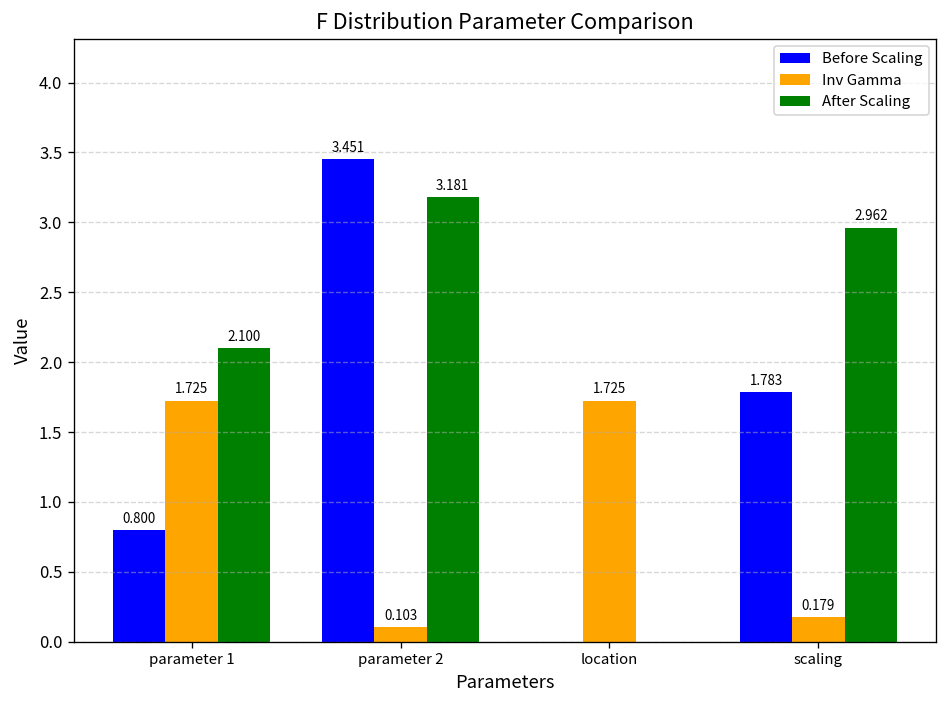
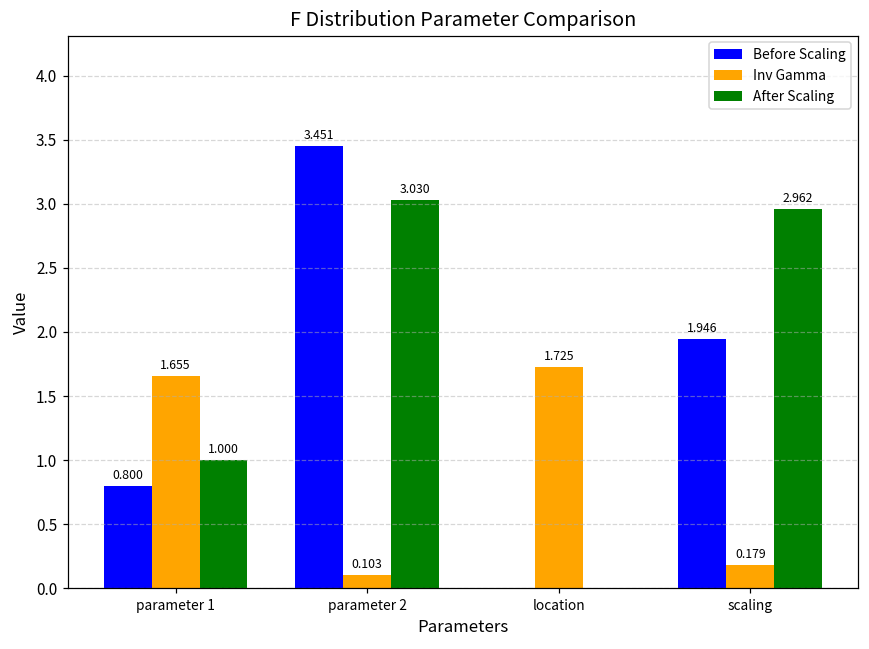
Inv Gamma, parameter 1: 1.725 -> 1.655
After Scaling, parameter 1: 2.100 -> 1.000
After Scaling, parameter 2: 3.181 -> 3.030
Before Scaling, scaling: 1.783 -> 1.946
